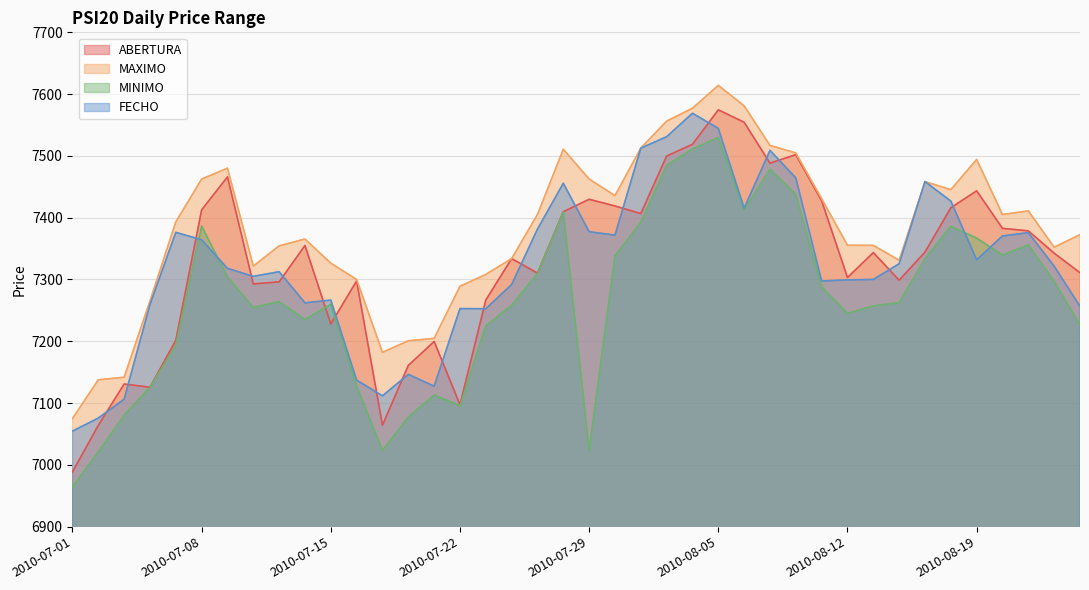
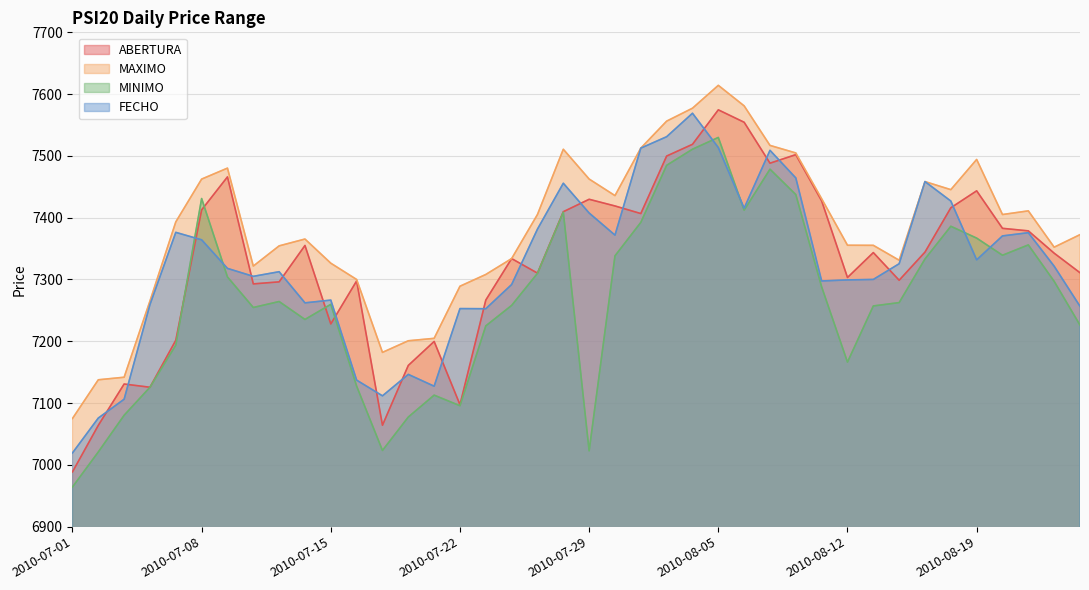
FECHO, 2010-07-01: 7050 -> 7020
MINIMO, 2010-07-08: 7390 -> 7430
FECHO, 2010-07-29: 7380 -> 7410
FECHO, 2010-08-05: 7540 -> 7510
MINIMO, 2010-08-12: 7250 -> 7170
